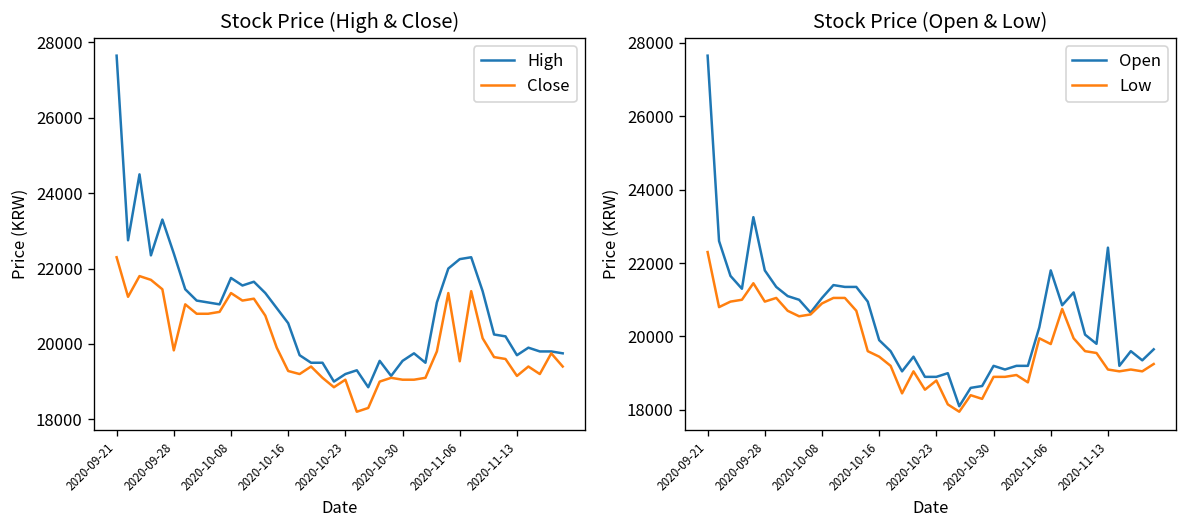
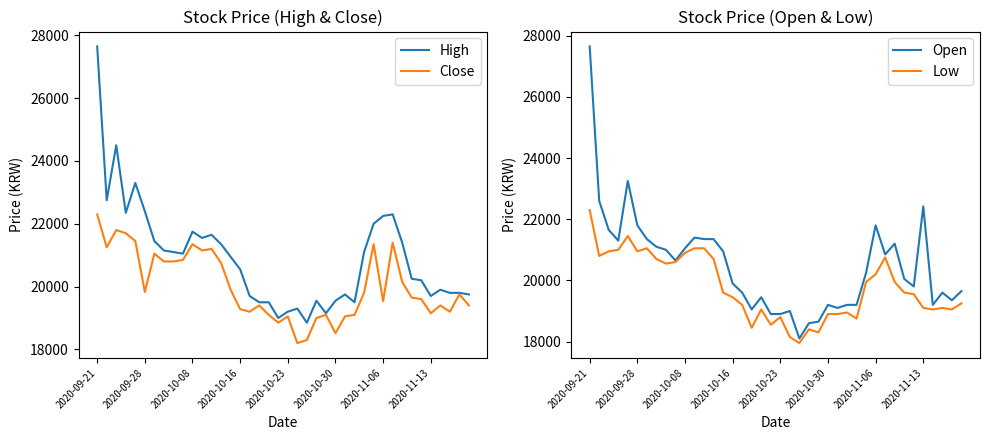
Stock Price (High & Close), Close, 2020-10-30: 19100 -> 18500
Stock Price (Open & Low), Low, 2020-11-06: 19800 -> 20200
